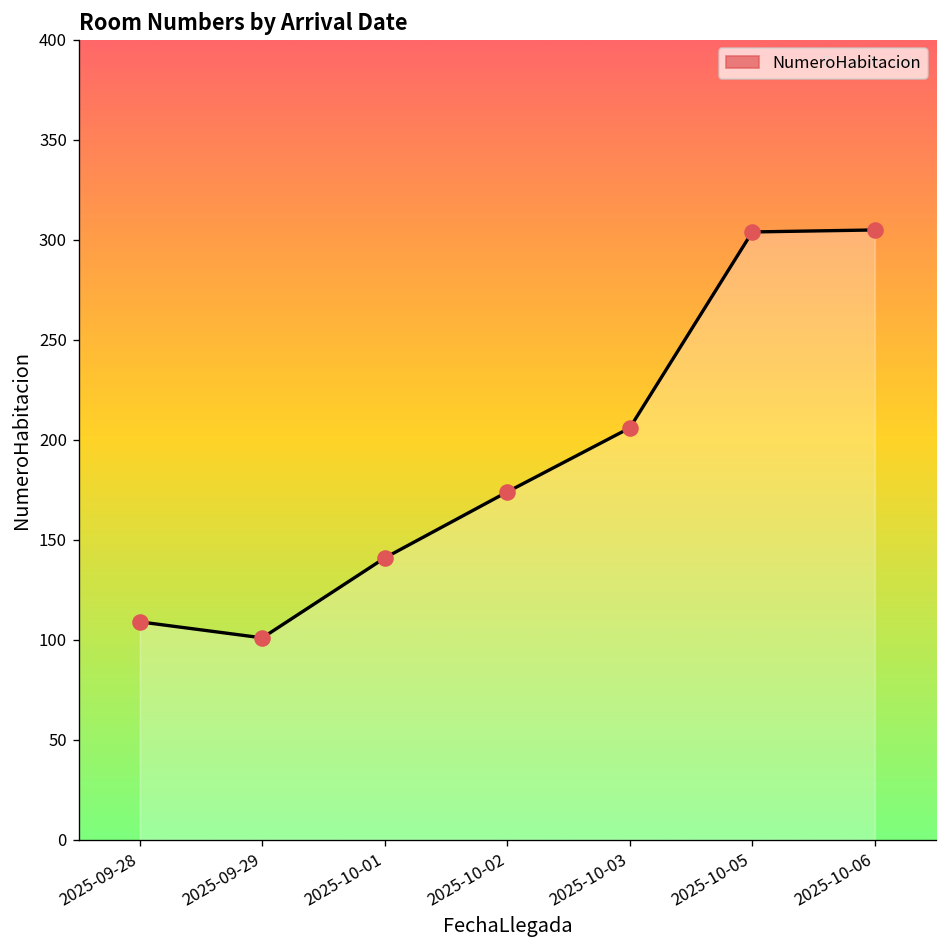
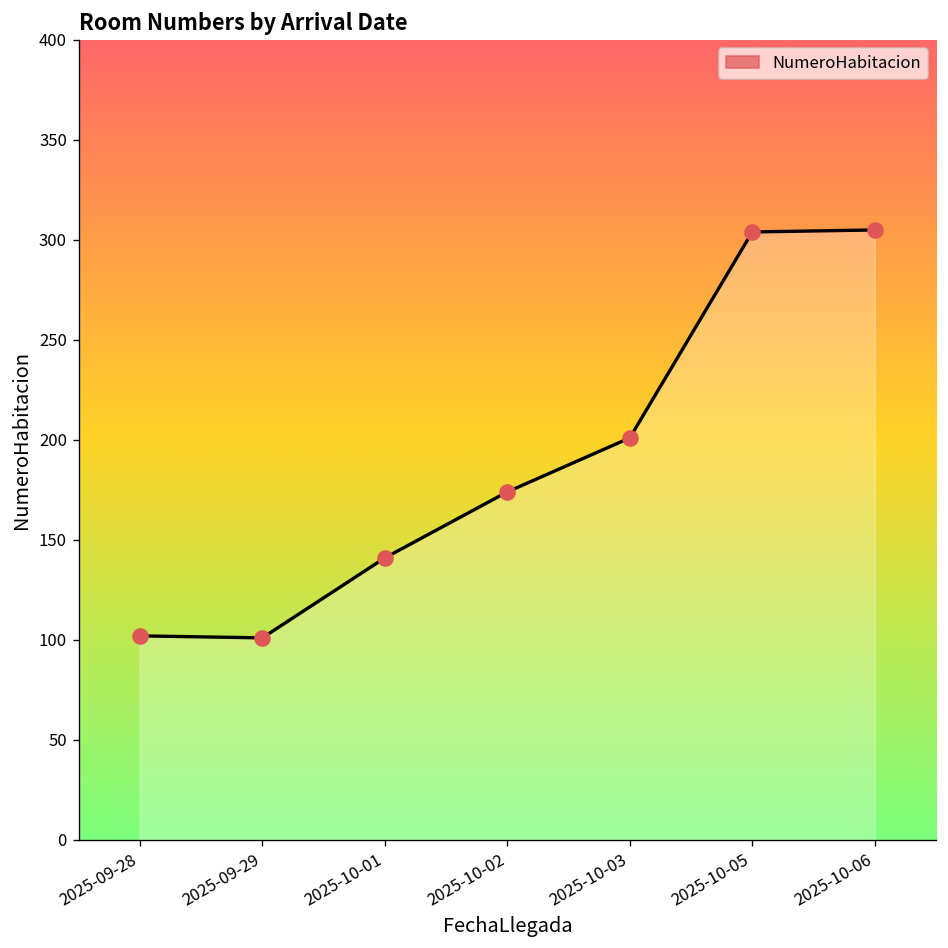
2025-09-28: 109 -> 102
2025-10-03: 206 -> 201
